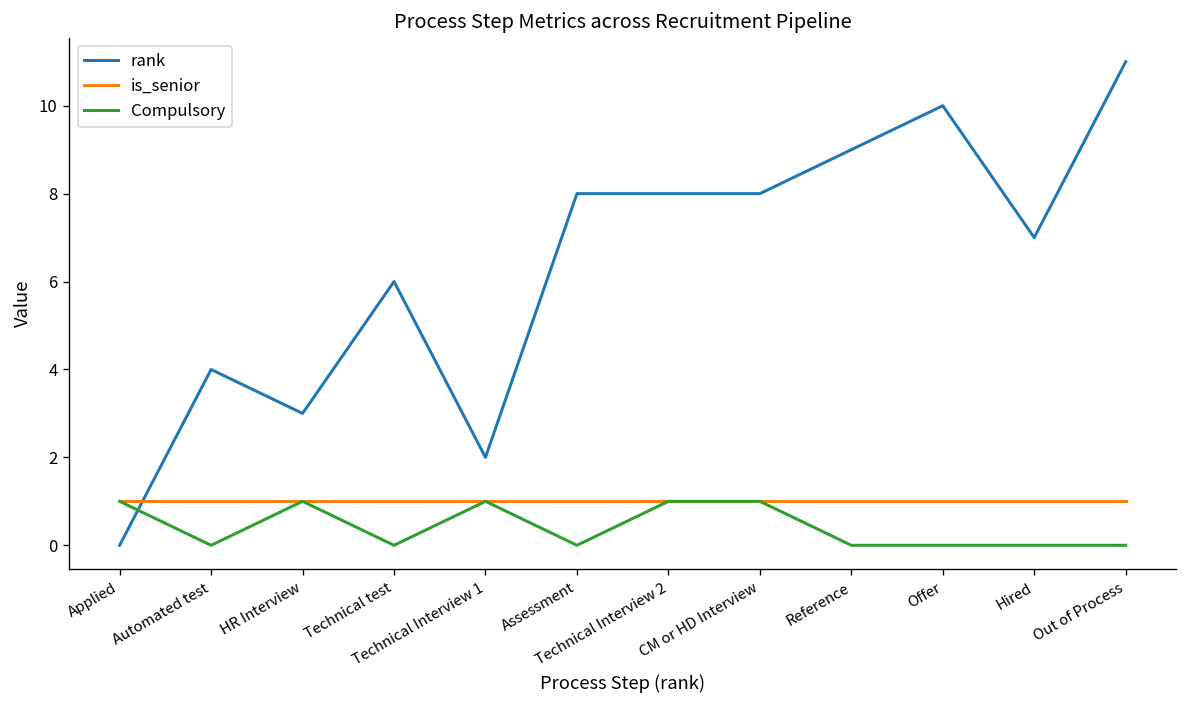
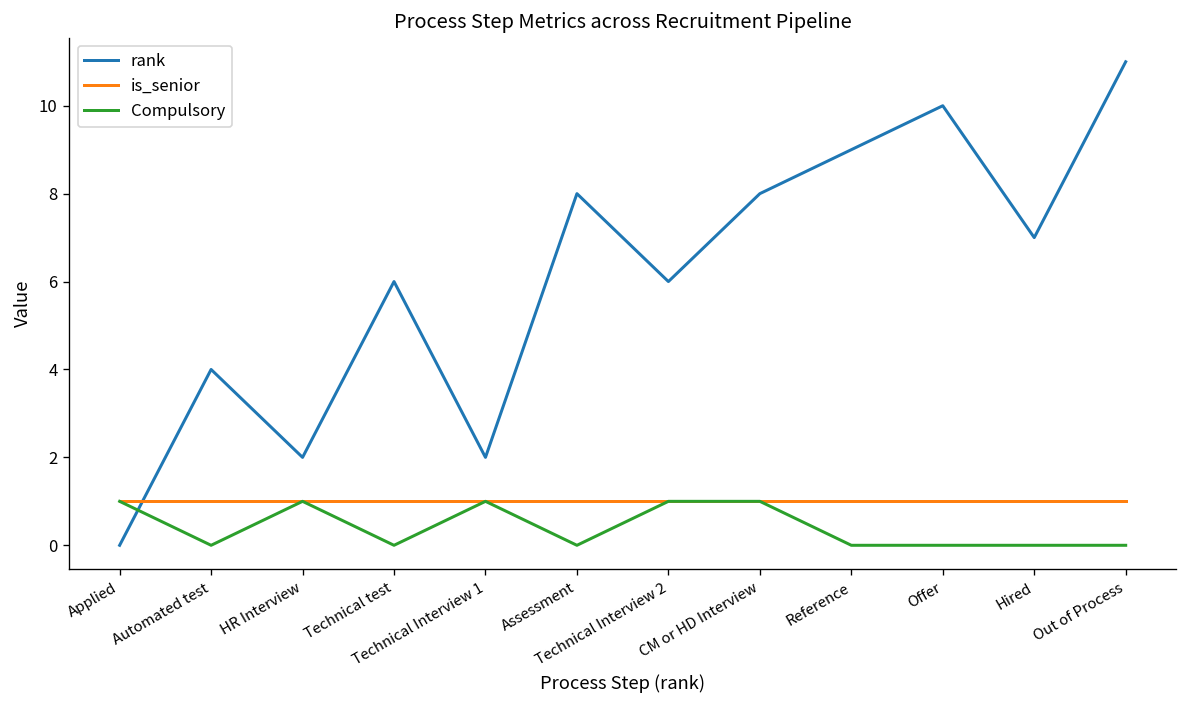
rank, HR Interview: 3 -> 2
rank, Technical Interview 2: 8 -> 6
